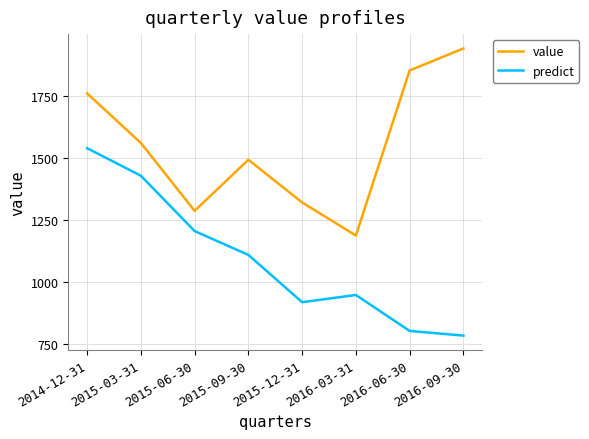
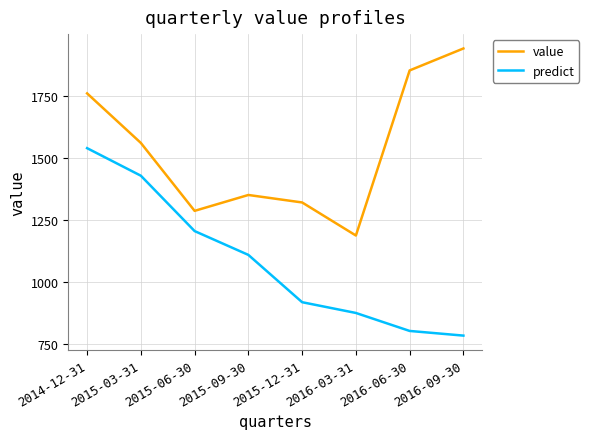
value, 2015-09-30: 1490 -> 1350
predict, 2016-03-31: 950 -> 870
